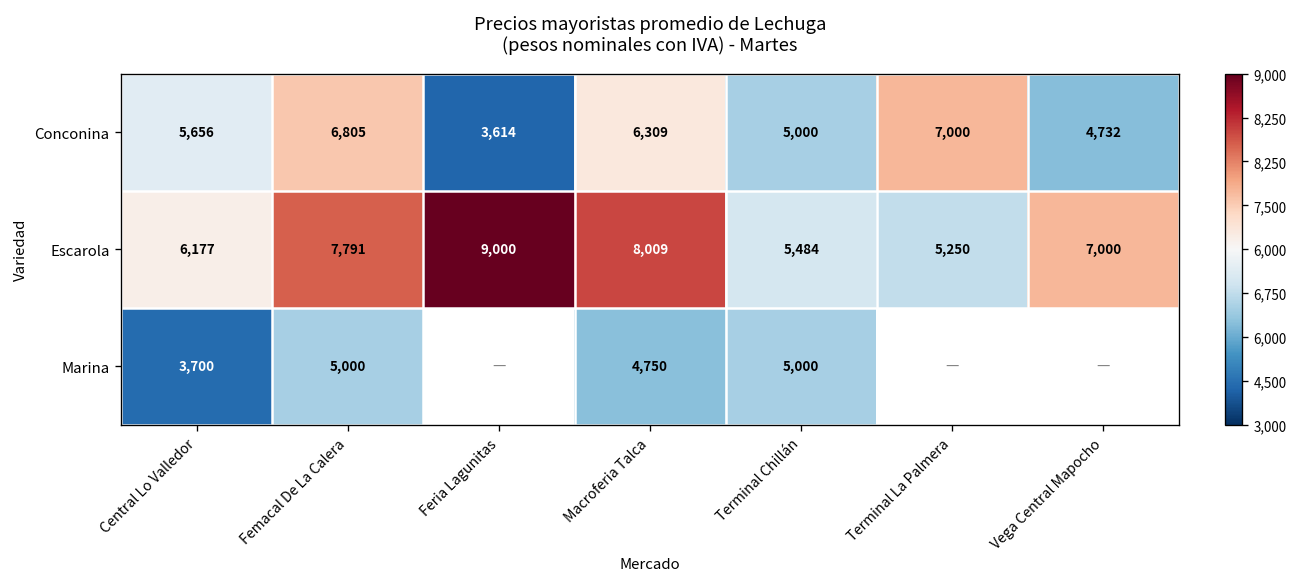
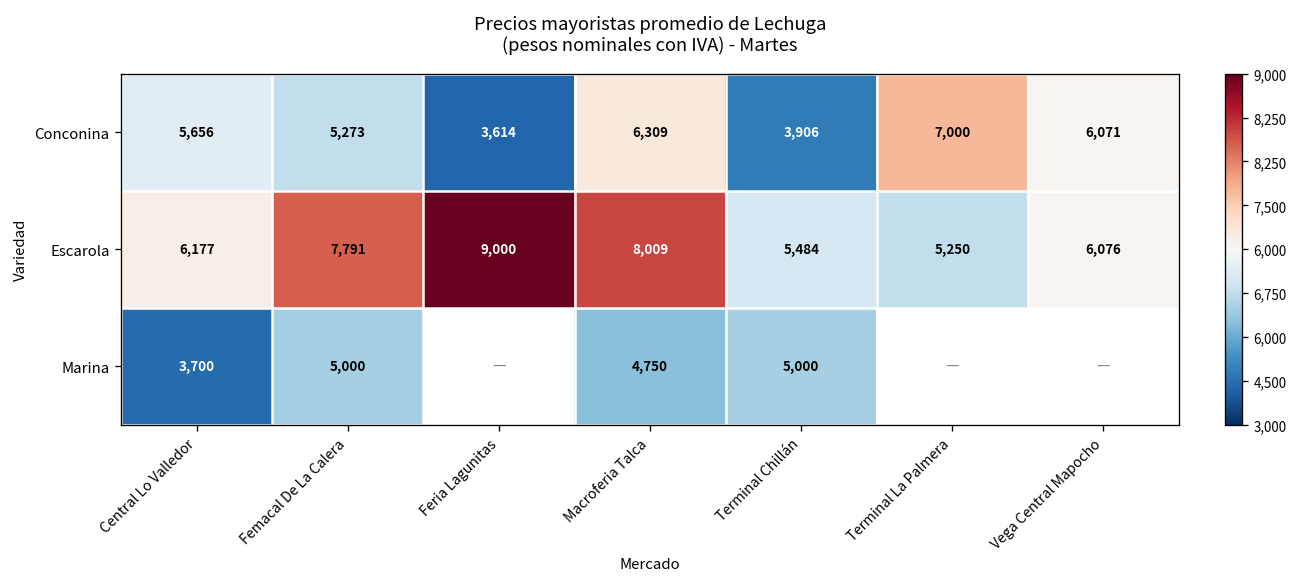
Conconina, Femacal De La Calera: 6,805 -> 5,273
Conconina, Terminal Chillán: 5,000 -> 3,906
Conconina, Vega Central Mapocho: 4,732 -> 6,071
Escarola, Vega Central Mapocho: 7,000 -> 6,076
